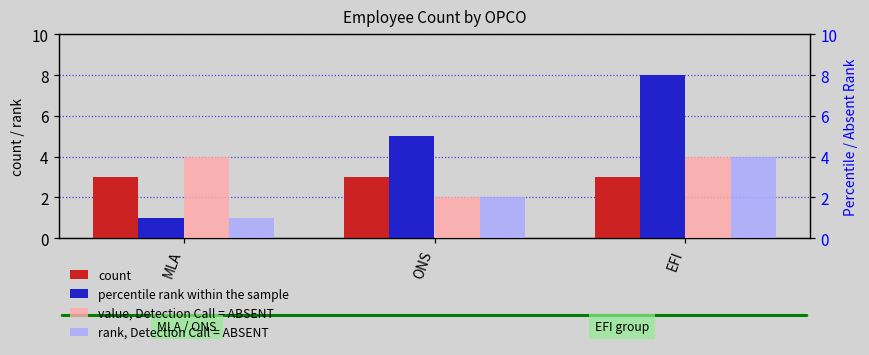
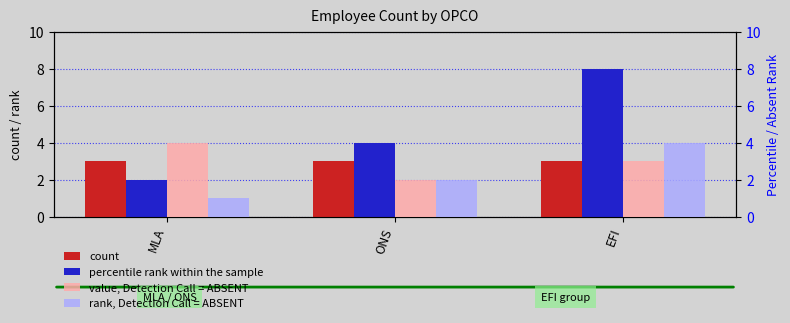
percentile rank within the sample, MLA: 1 -> 2
percentile rank within the sample, ONS: 5 -> 4
value, Detection Call = ABSENT, EFI: 4 -> 3
